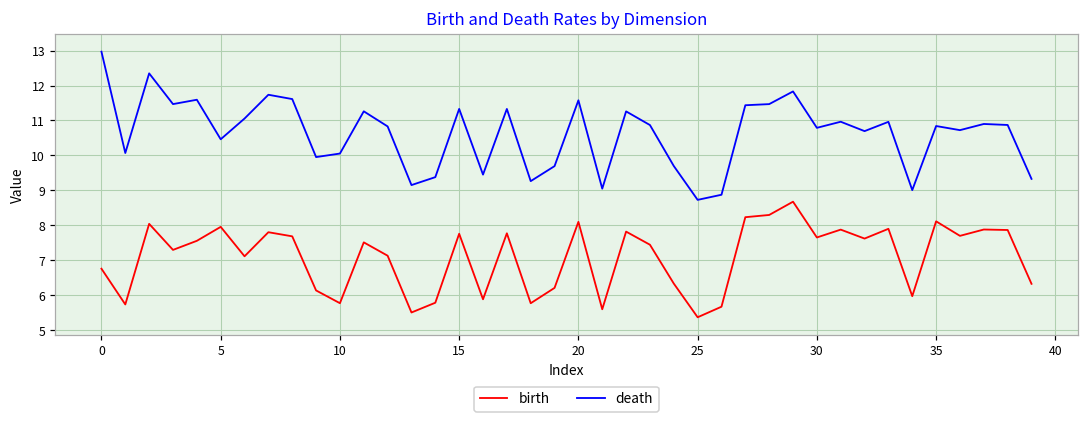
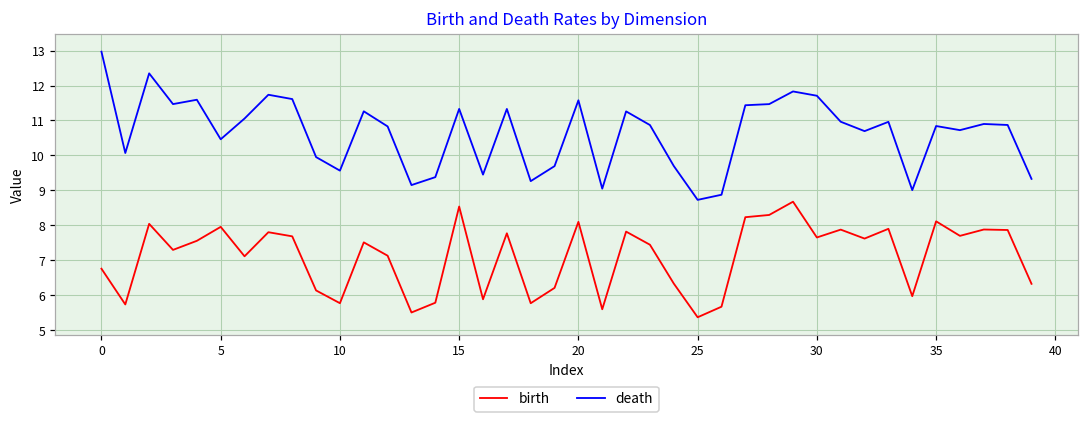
death, 10: 10.1 -> 9.6
birth, 15: 7.8 -> 8.5
death, 30: 10.8 -> 11.7
